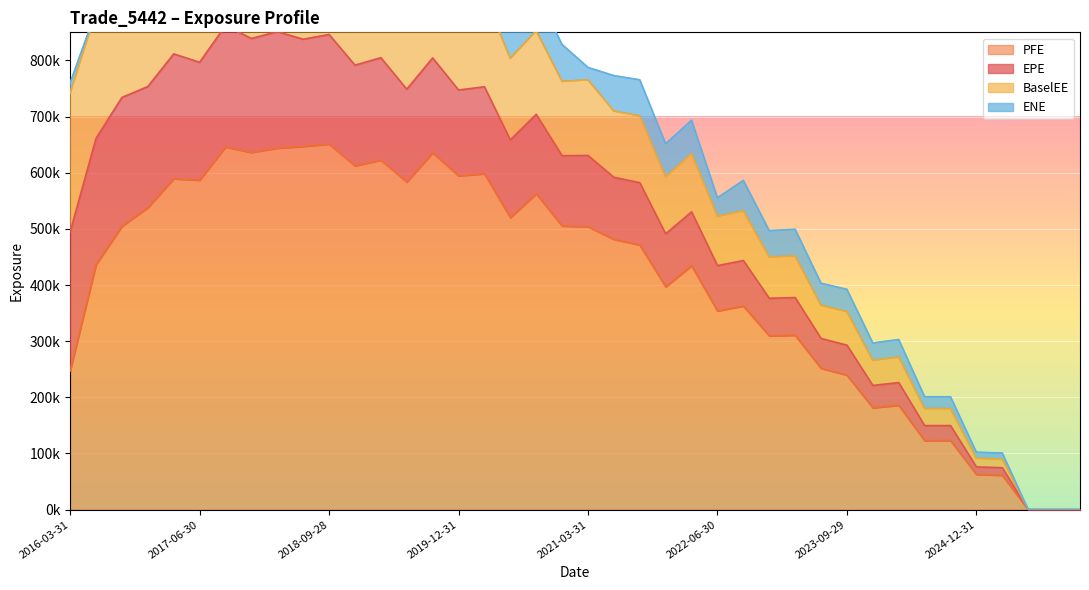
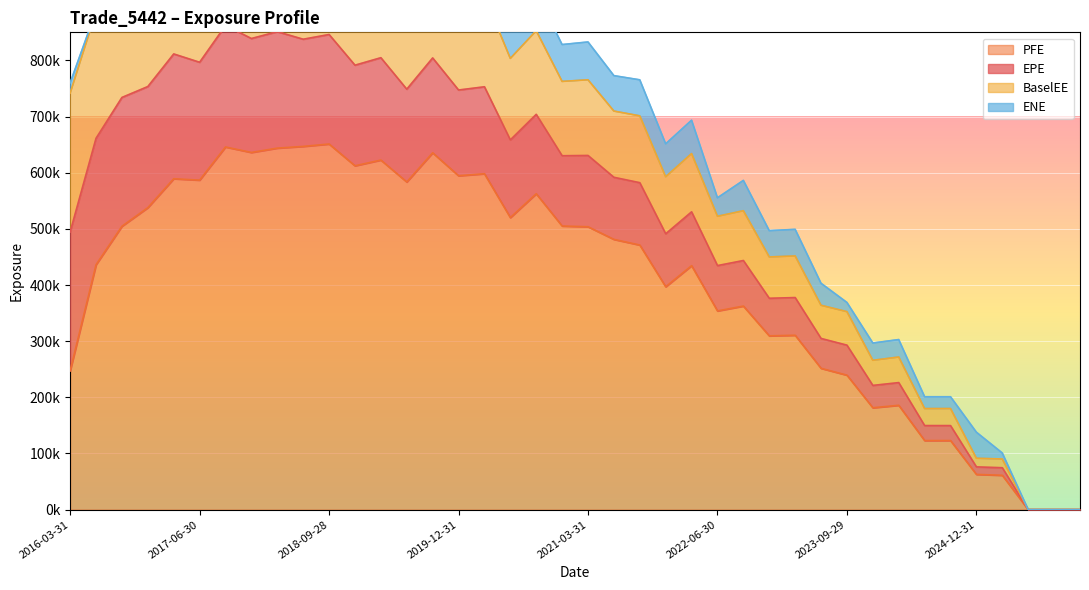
ENE, 2021-03-31: 20000 -> 70000
ENE, 2023-09-29: 40000 -> 20000
ENE, 2024-12-31: 10000 -> 50000
